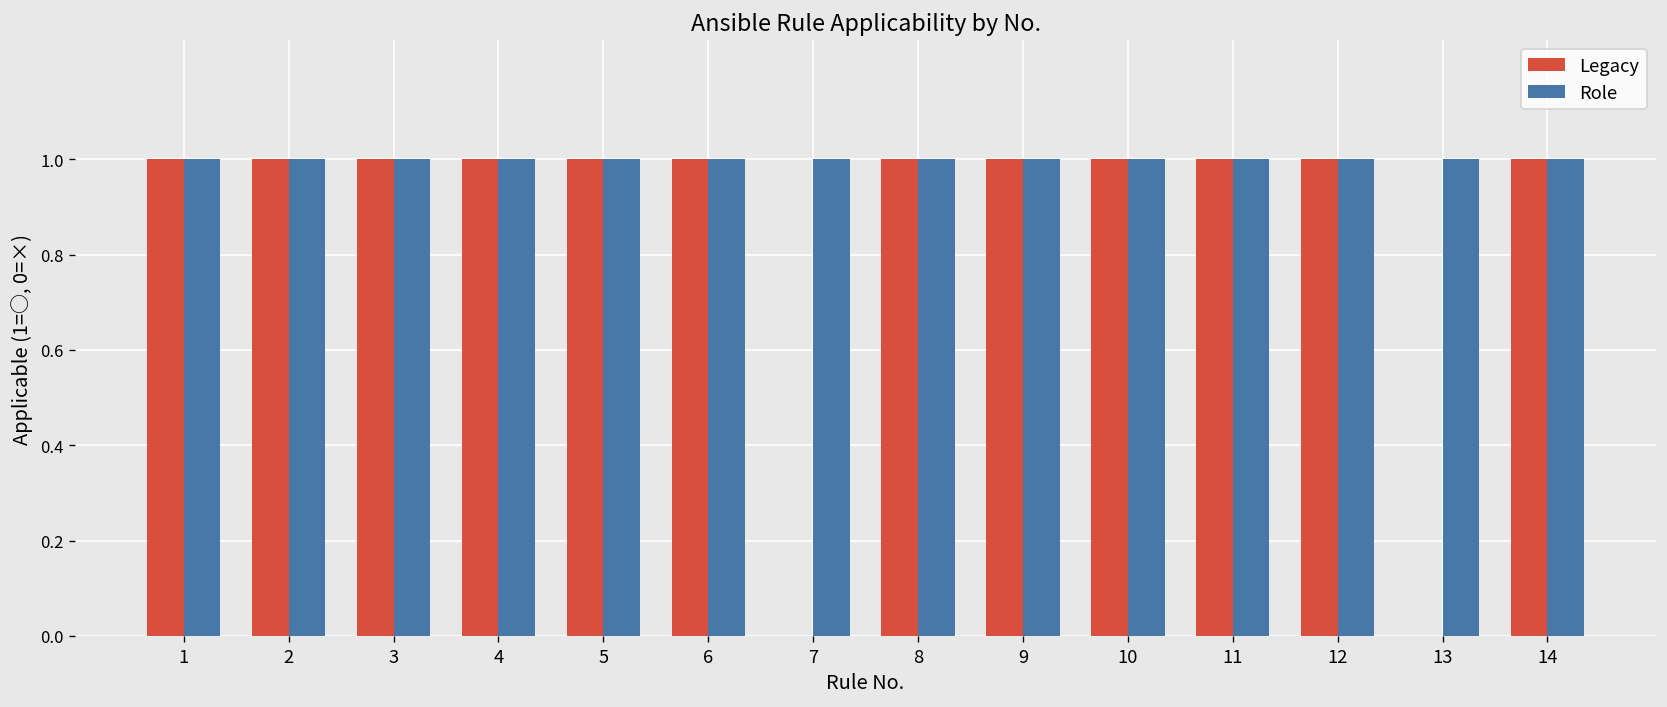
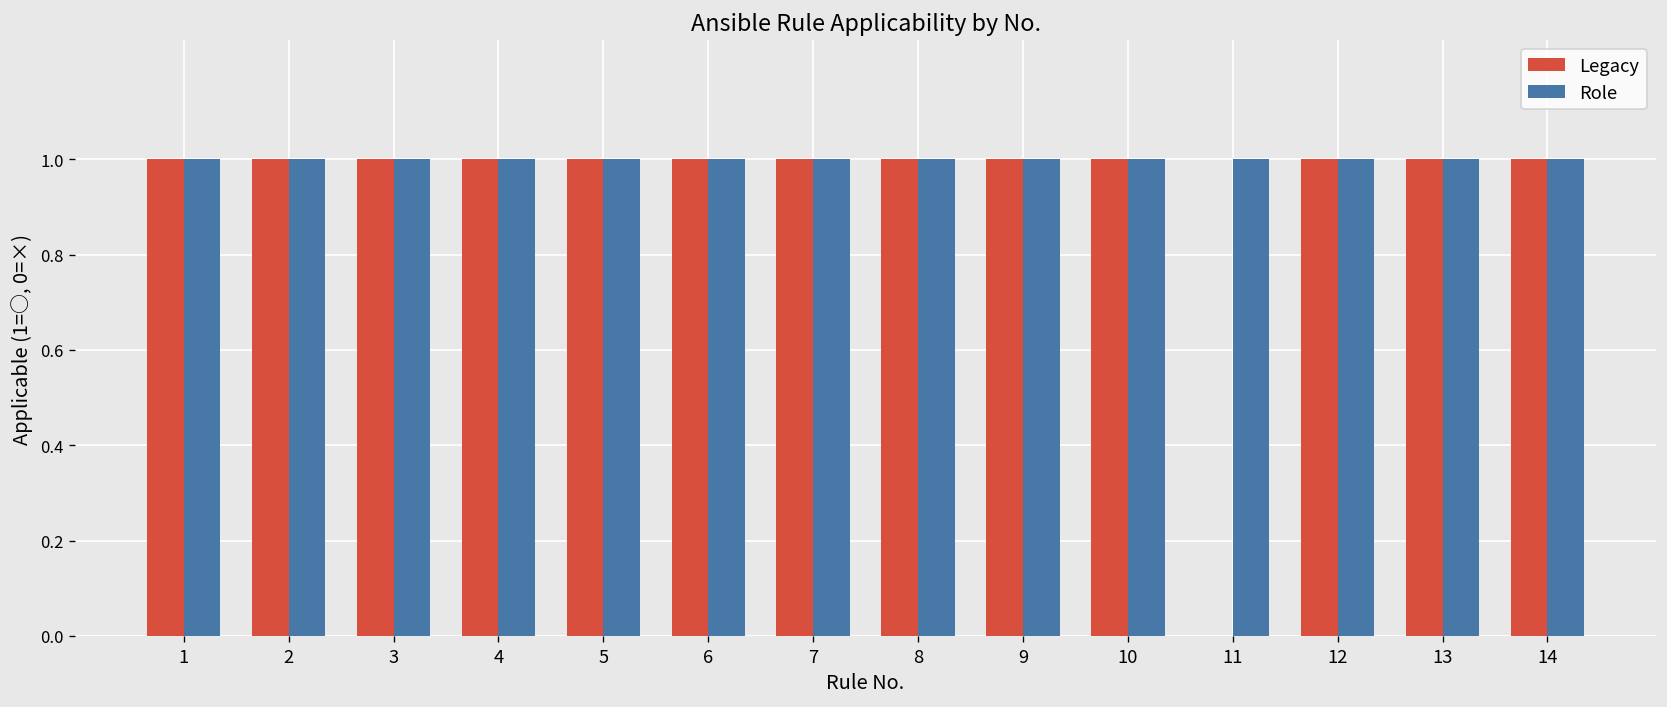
Legacy, 7: 0 -> 1
Legacy, 11: 1 -> 0
Legacy, 13: 0 -> 1
